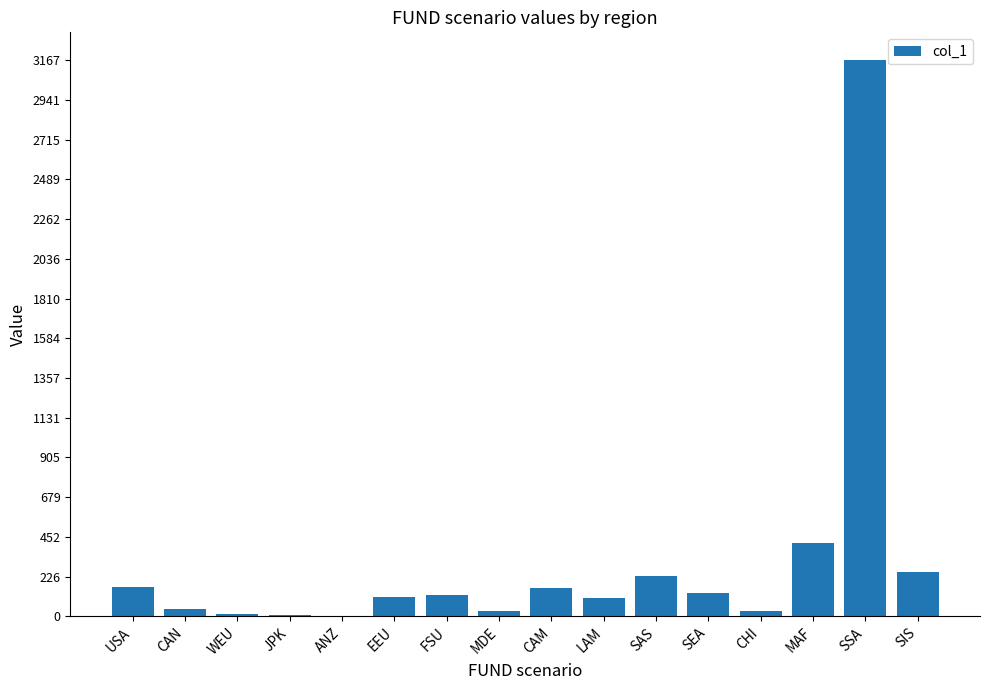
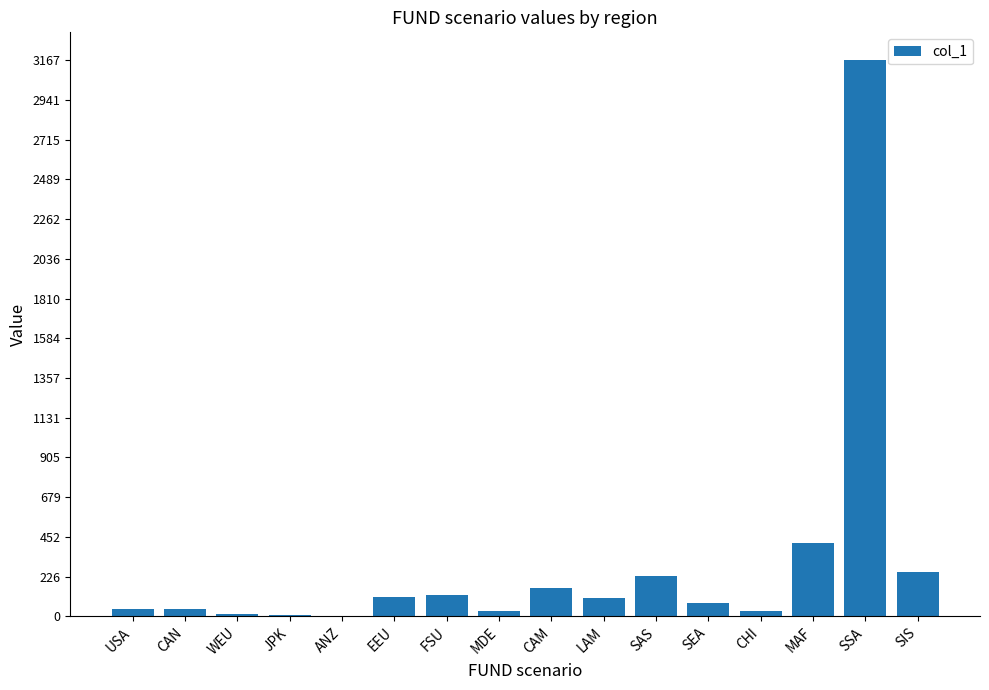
USA: 170 -> 40
SEA: 140 -> 80
